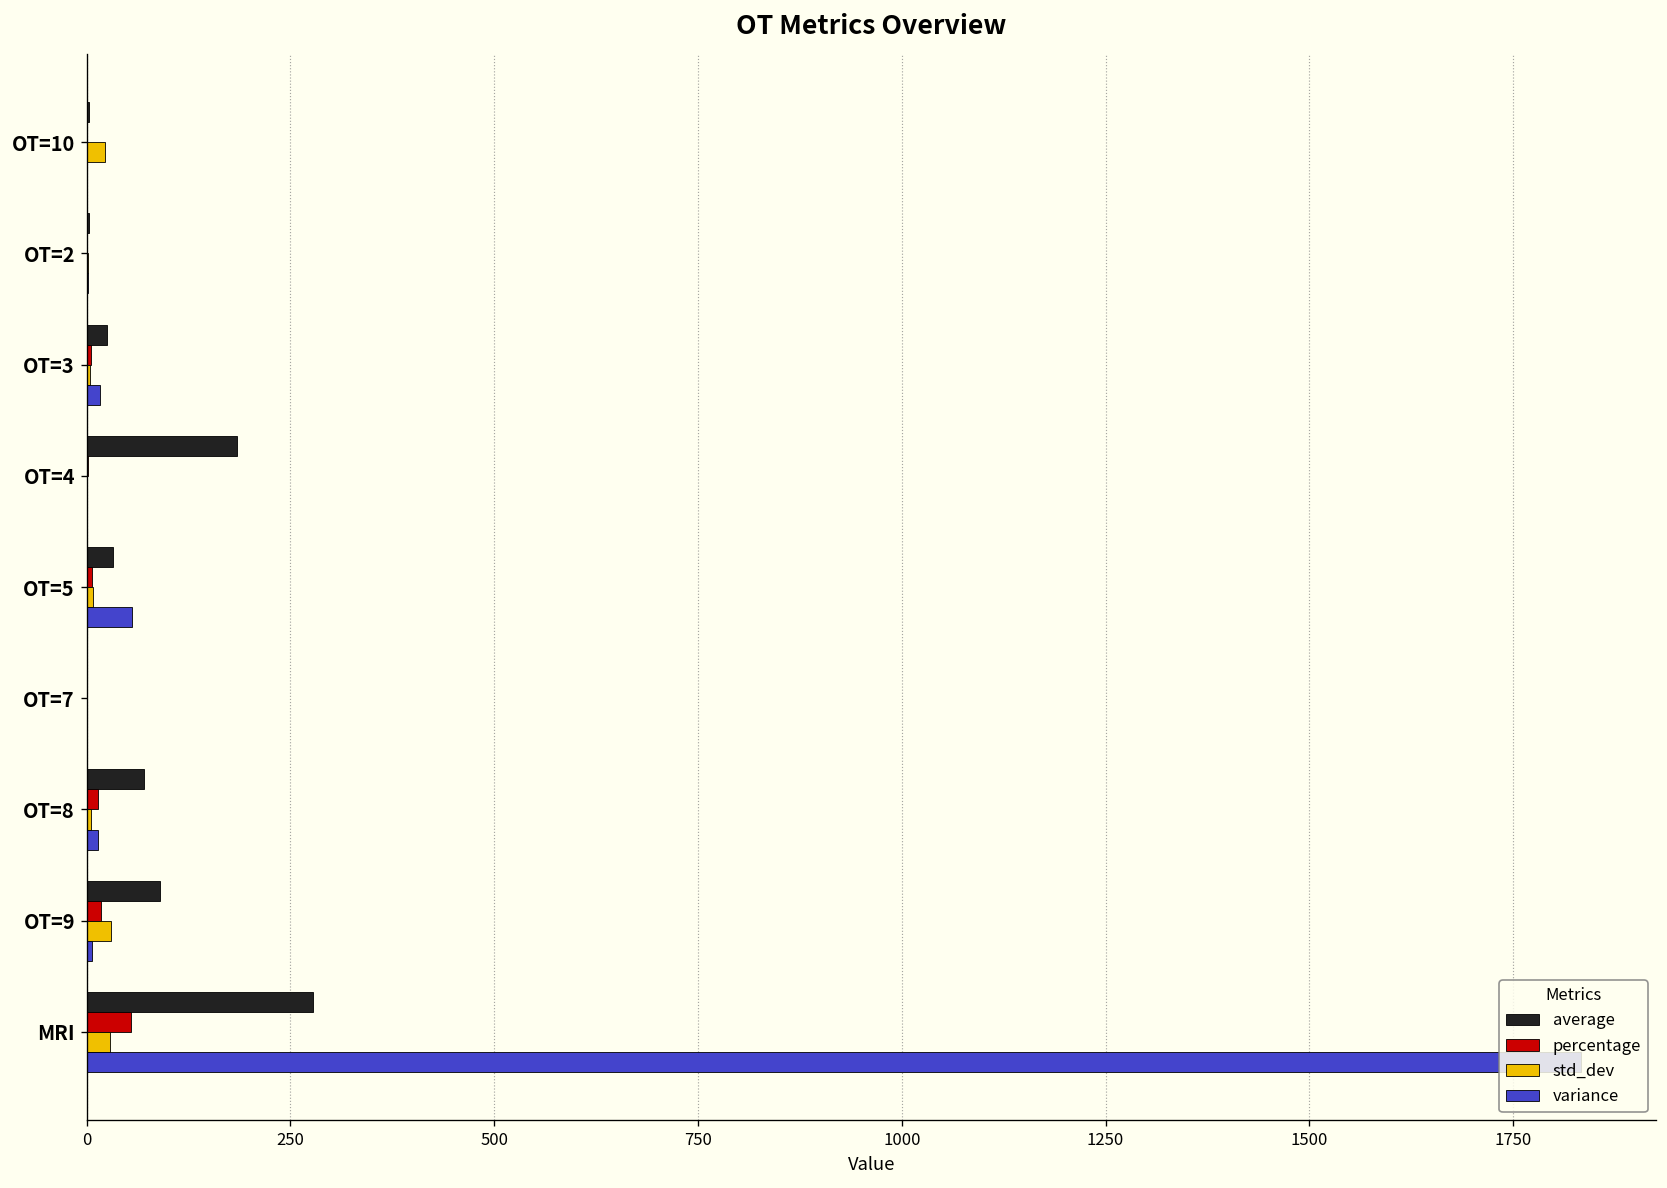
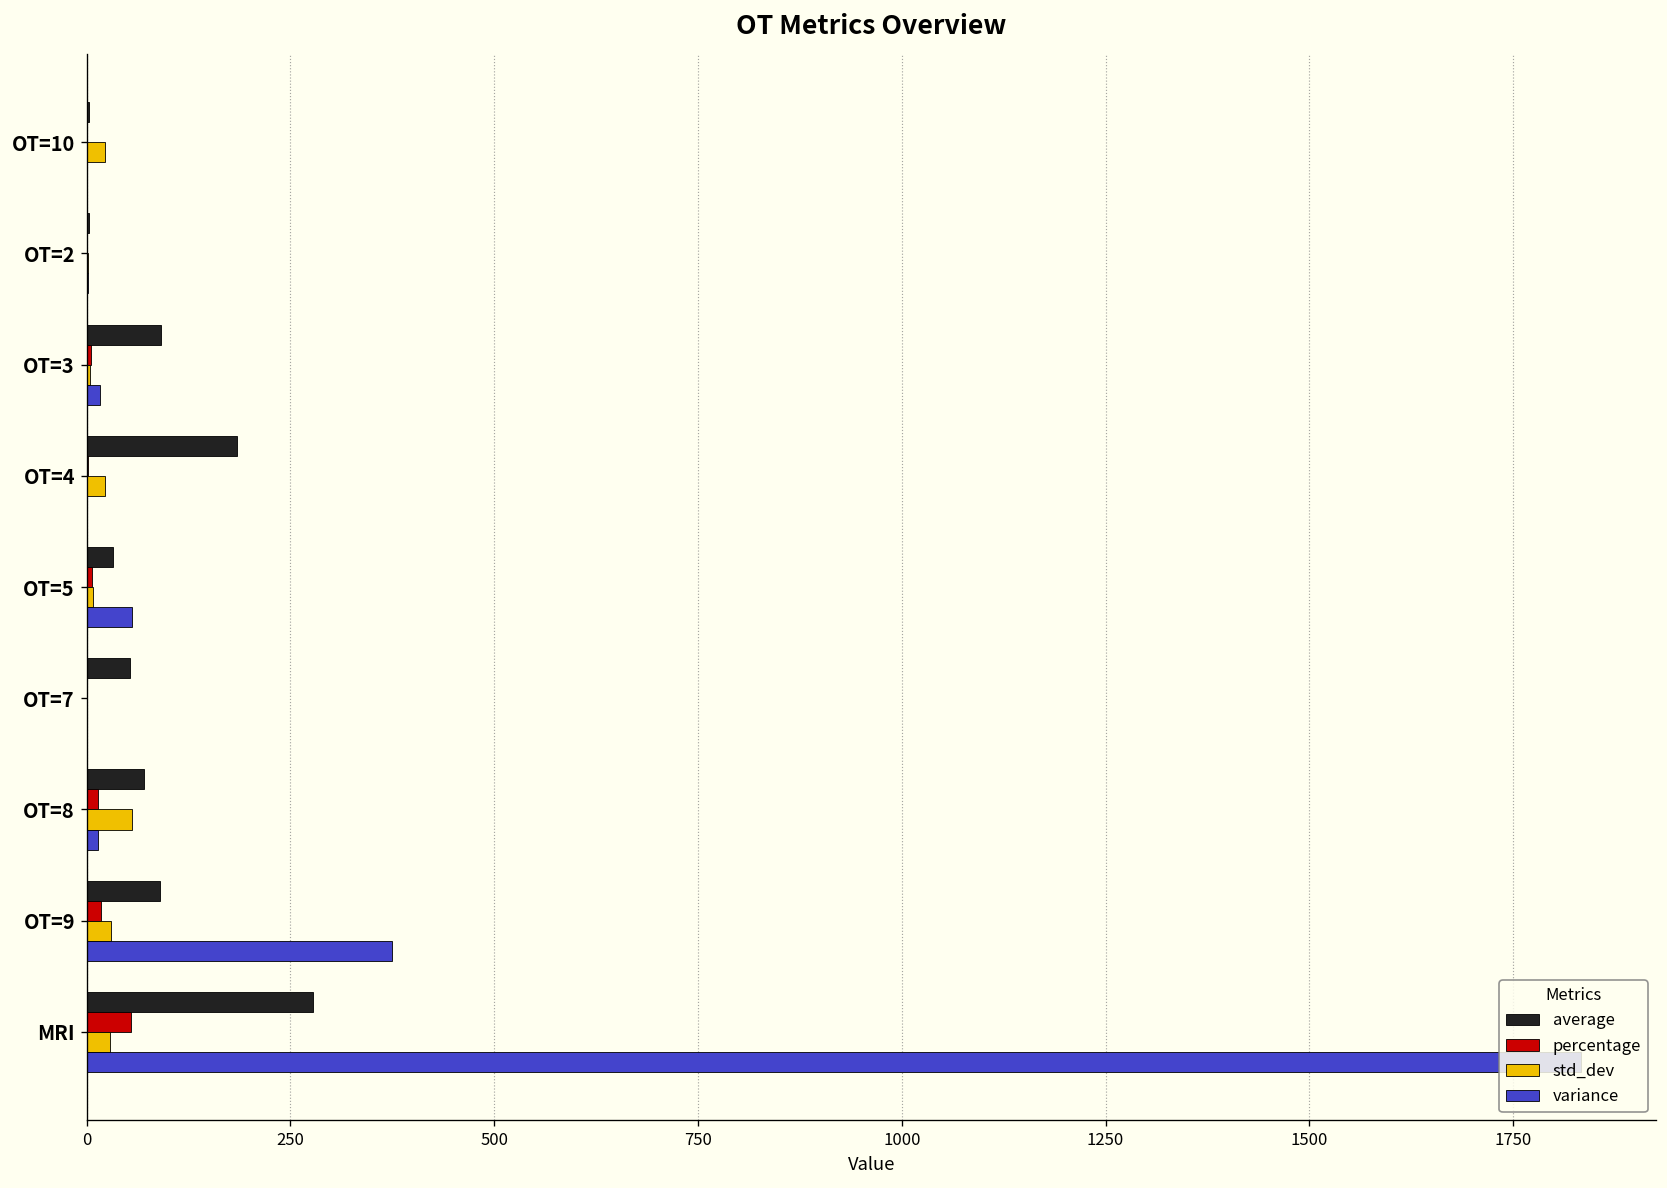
average, OT=3: 20 -> 90
std_dev, OT=4: 0 -> 20
average, OT=7: 0 -> 50
std_dev, OT=8: 10 -> 60
variance, OT=9: 10 -> 370
